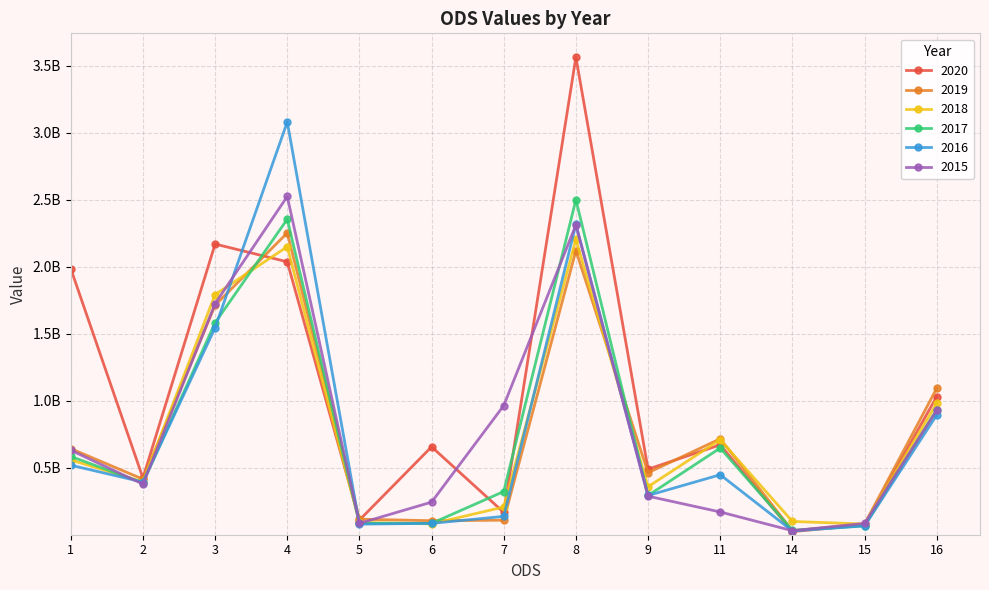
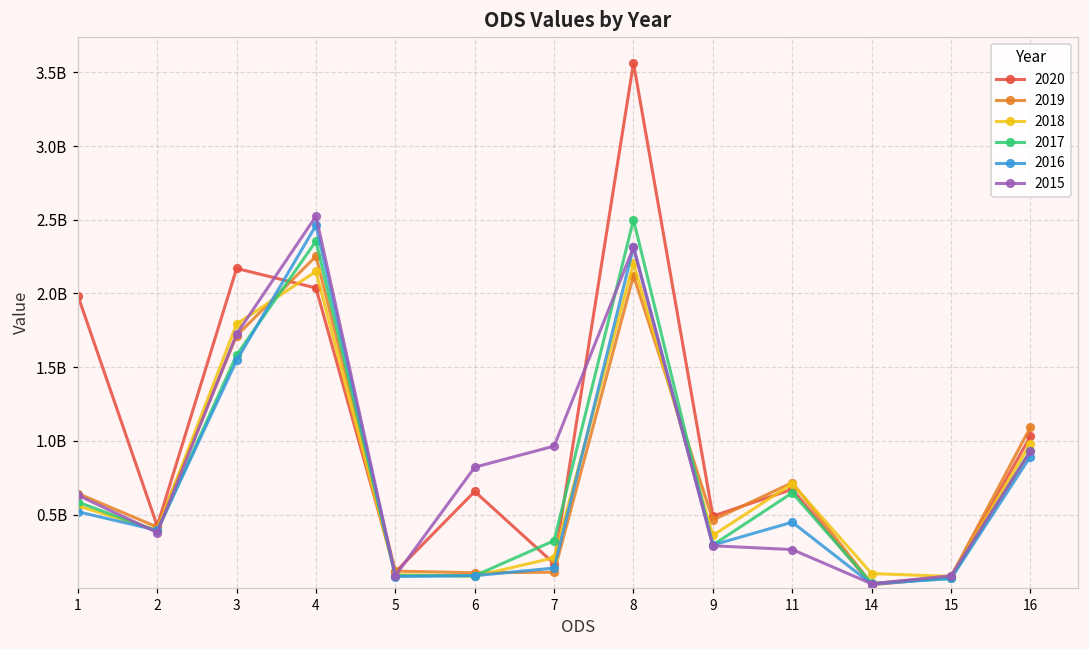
2016, 4: 3080000000 -> 2460000000
2015, 6: 240000000 -> 820000000
2015, 11: 170000000 -> 260000000
